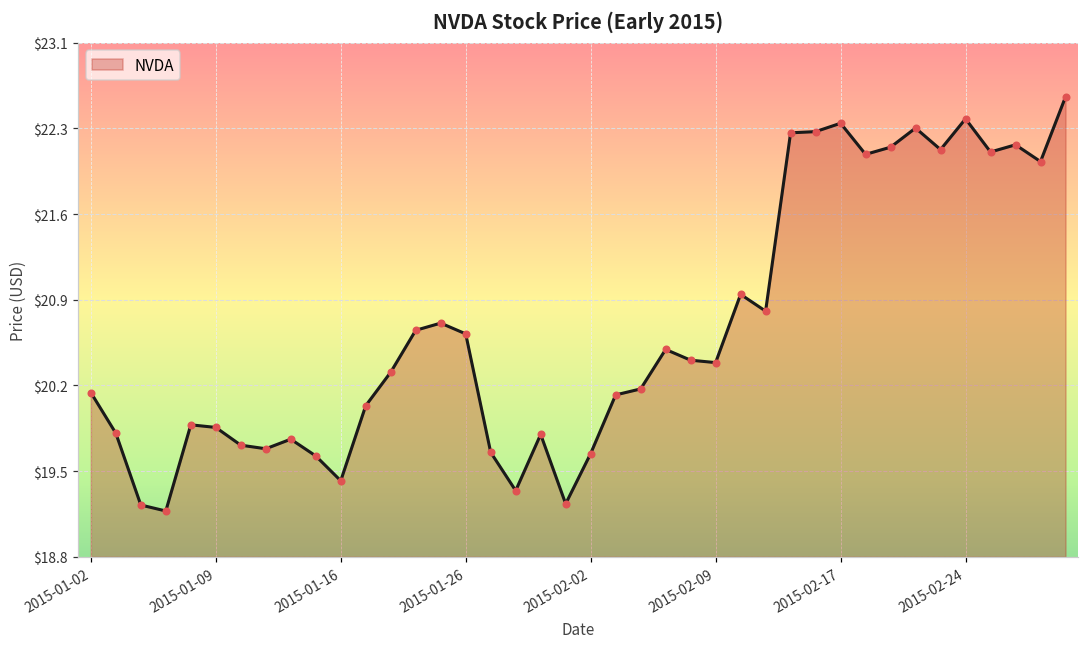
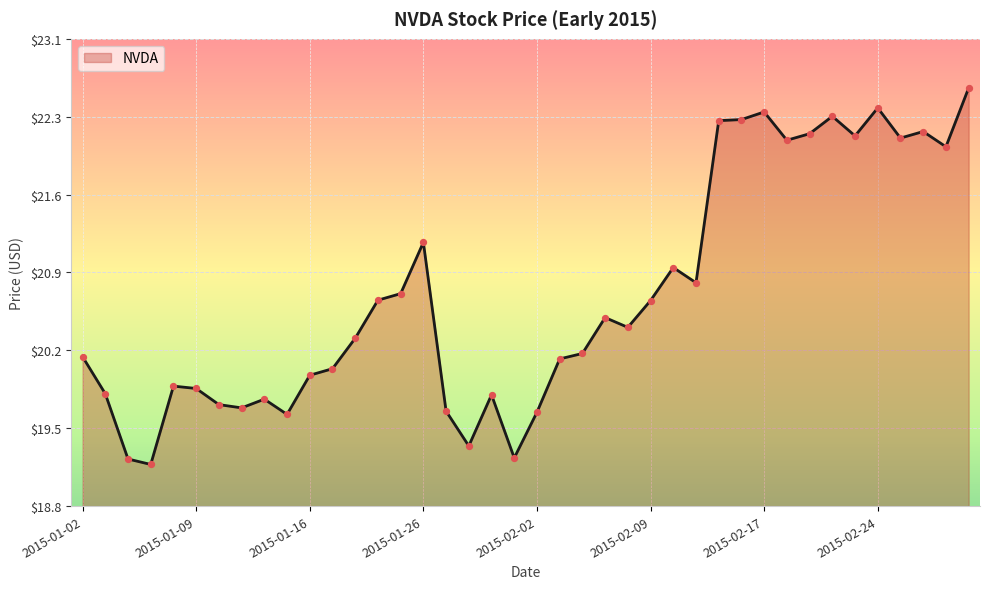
2015-01-16: $19.39 -> $19.96
2015-01-26: $20.62 -> $21.18
2015-02-09: $20.38 -> $20.65
